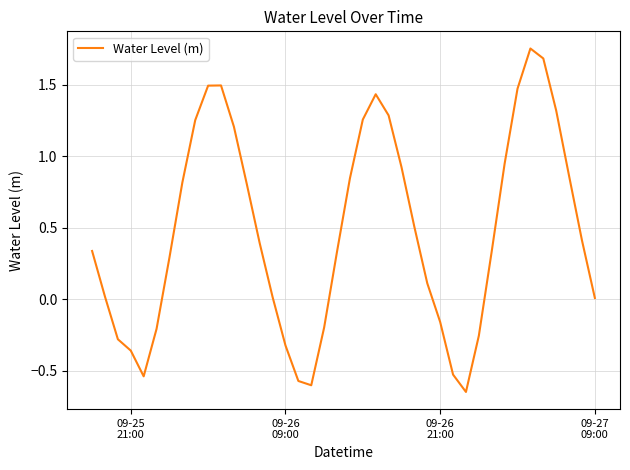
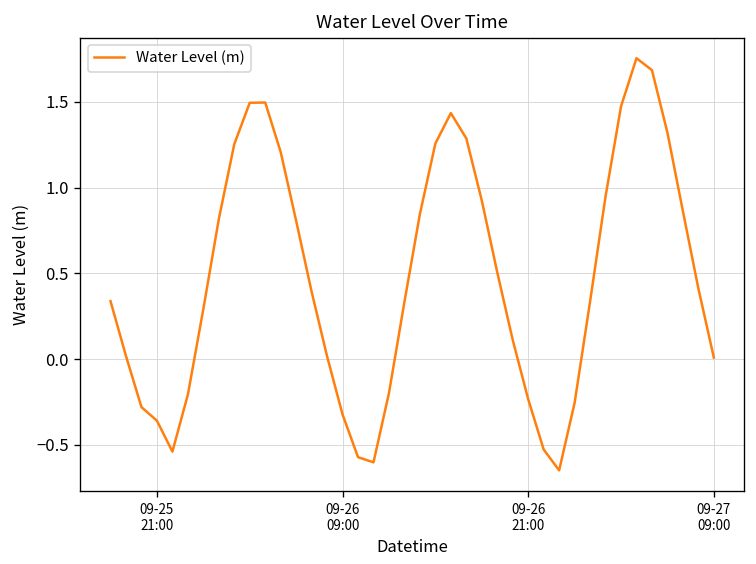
09-26 21:00: -0.16 -> -0.23
